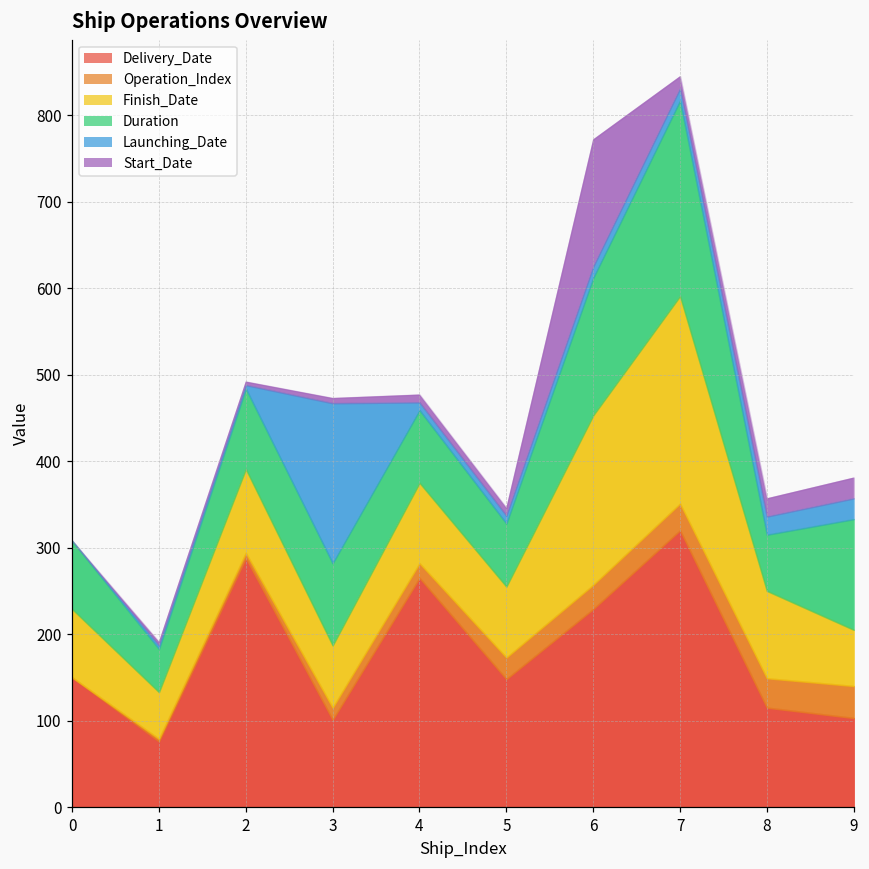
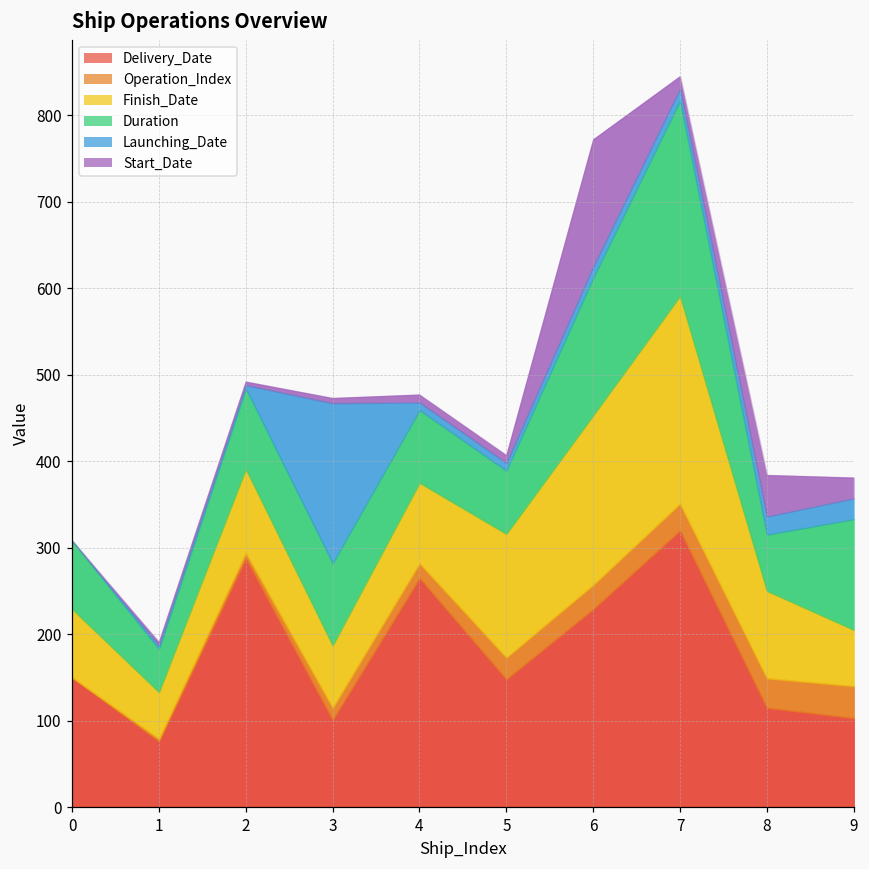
Finish_Date, 5: 80 -> 140
Start_Date, 8: 20 -> 50
